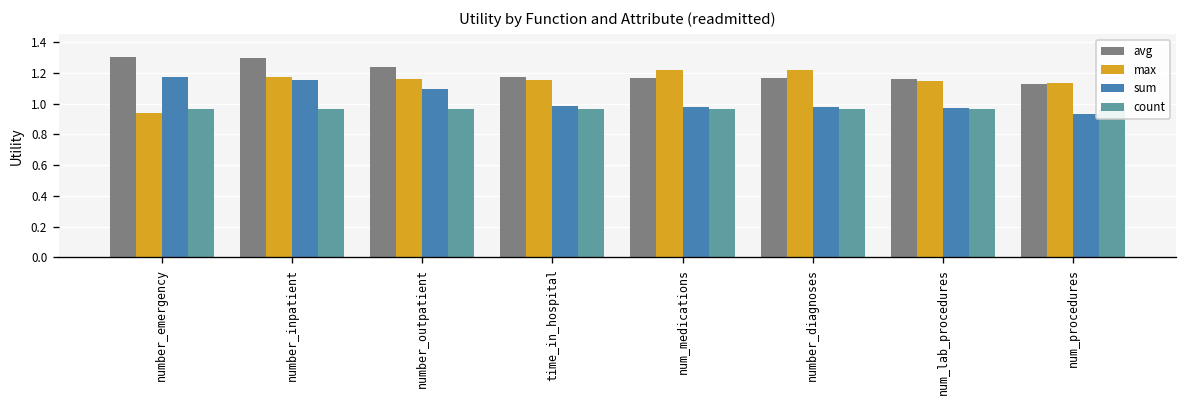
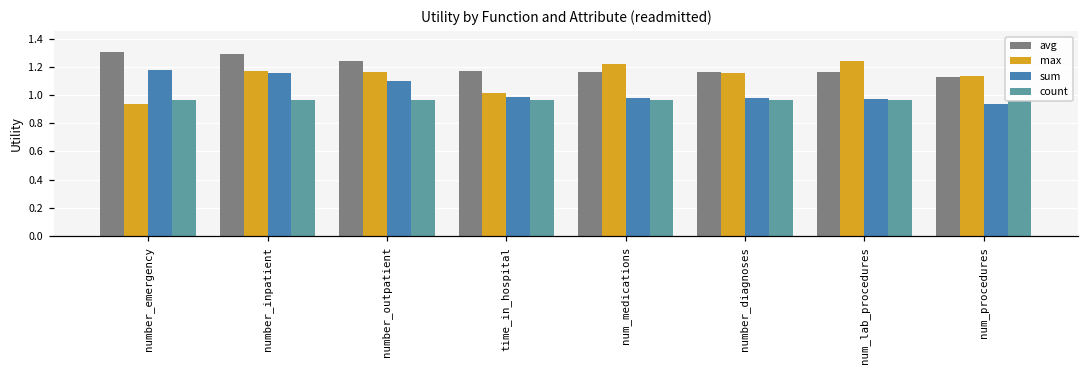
max, time_in_hospital: 1.15 -> 1.01
max, number_diagnoses: 1.22 -> 1.15
max, num_lab_procedures: 1.14 -> 1.24
